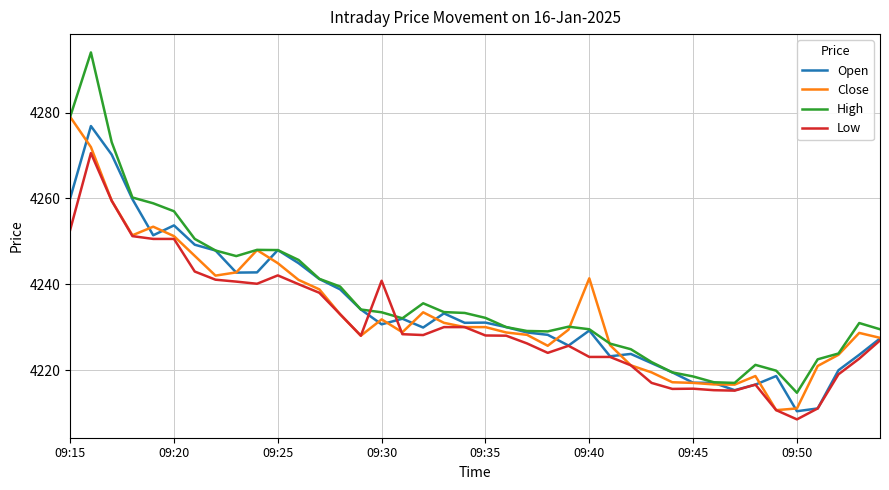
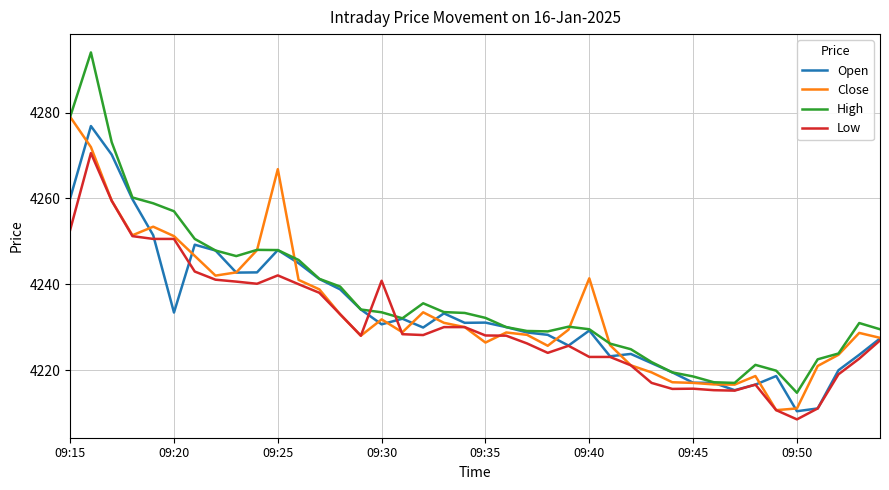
Open, 09:20: 4254 -> 4233
Close, 09:25: 4245 -> 4267
Close, 09:35: 4230 -> 4226
